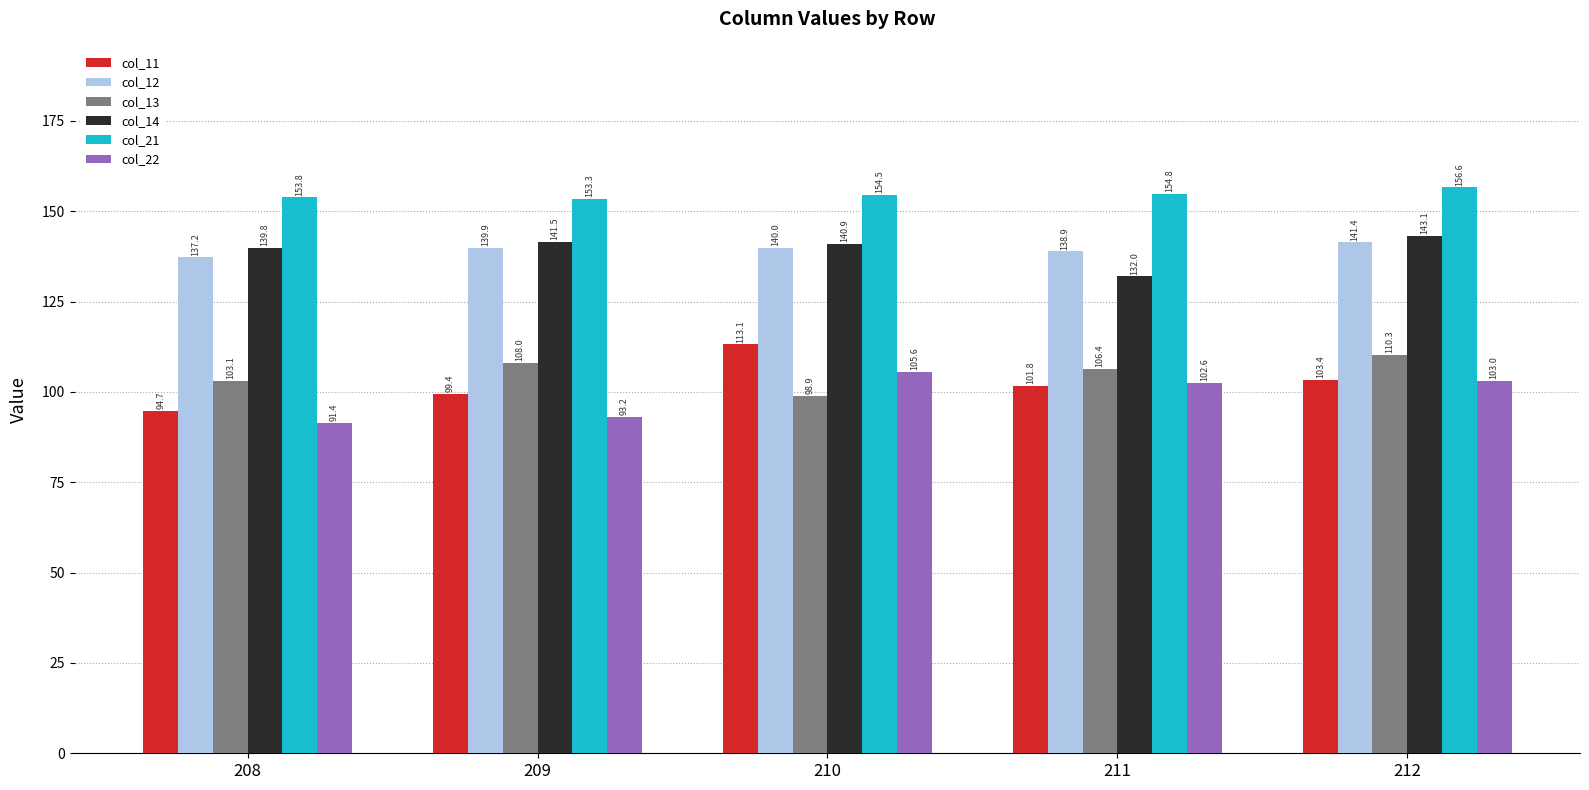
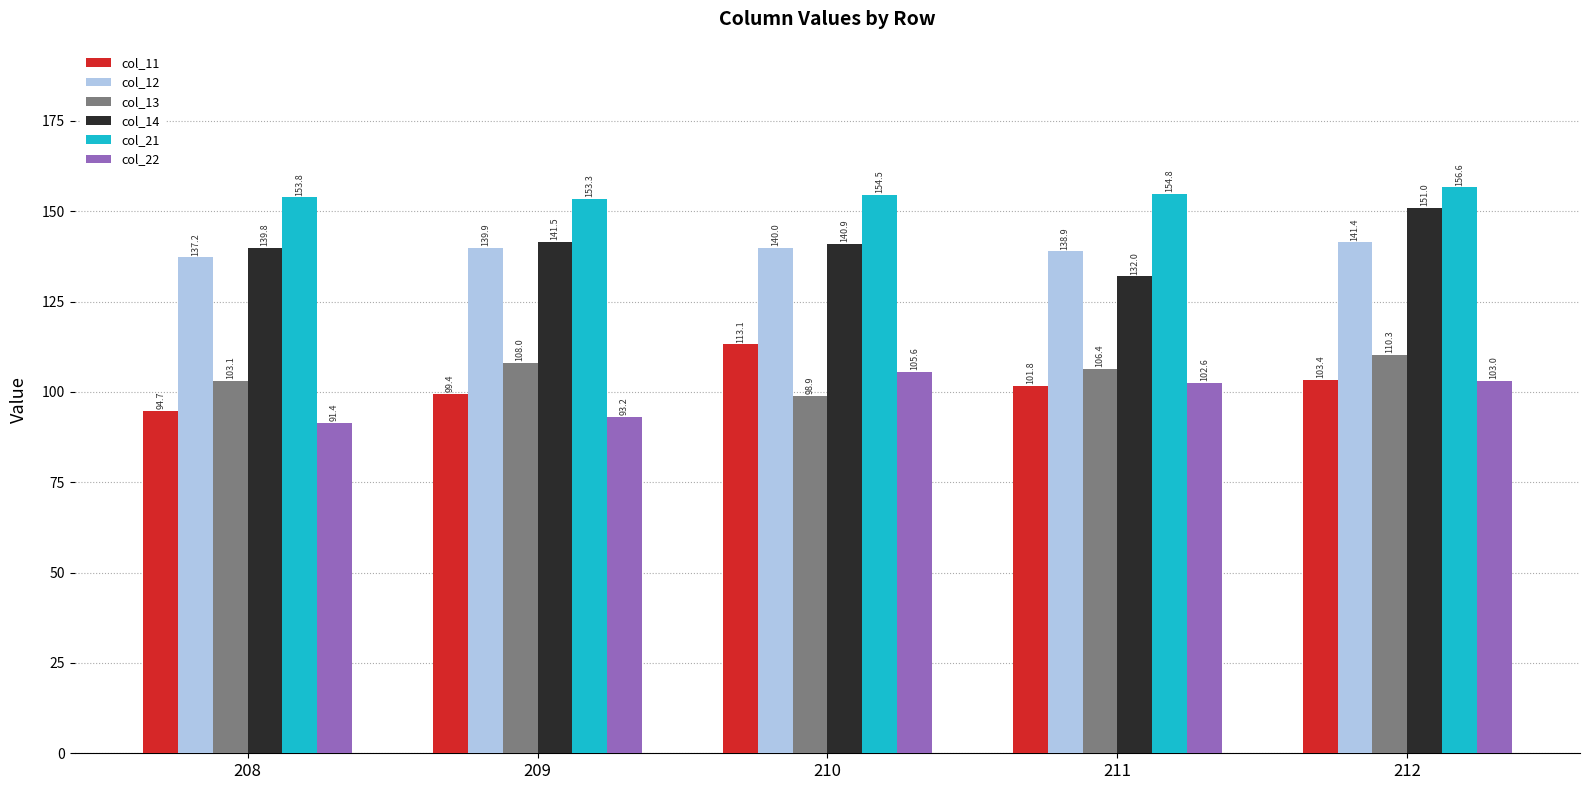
col_14, 212: 143.1 -> 151.0
